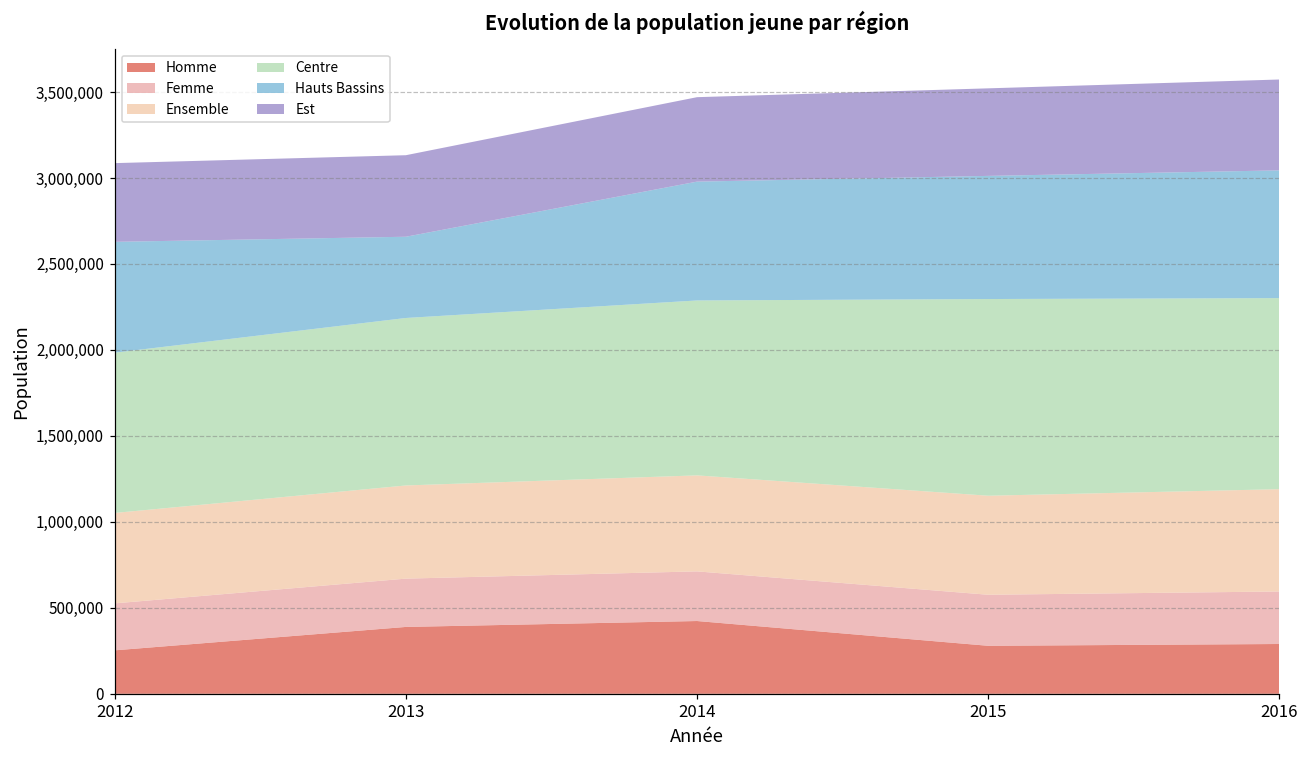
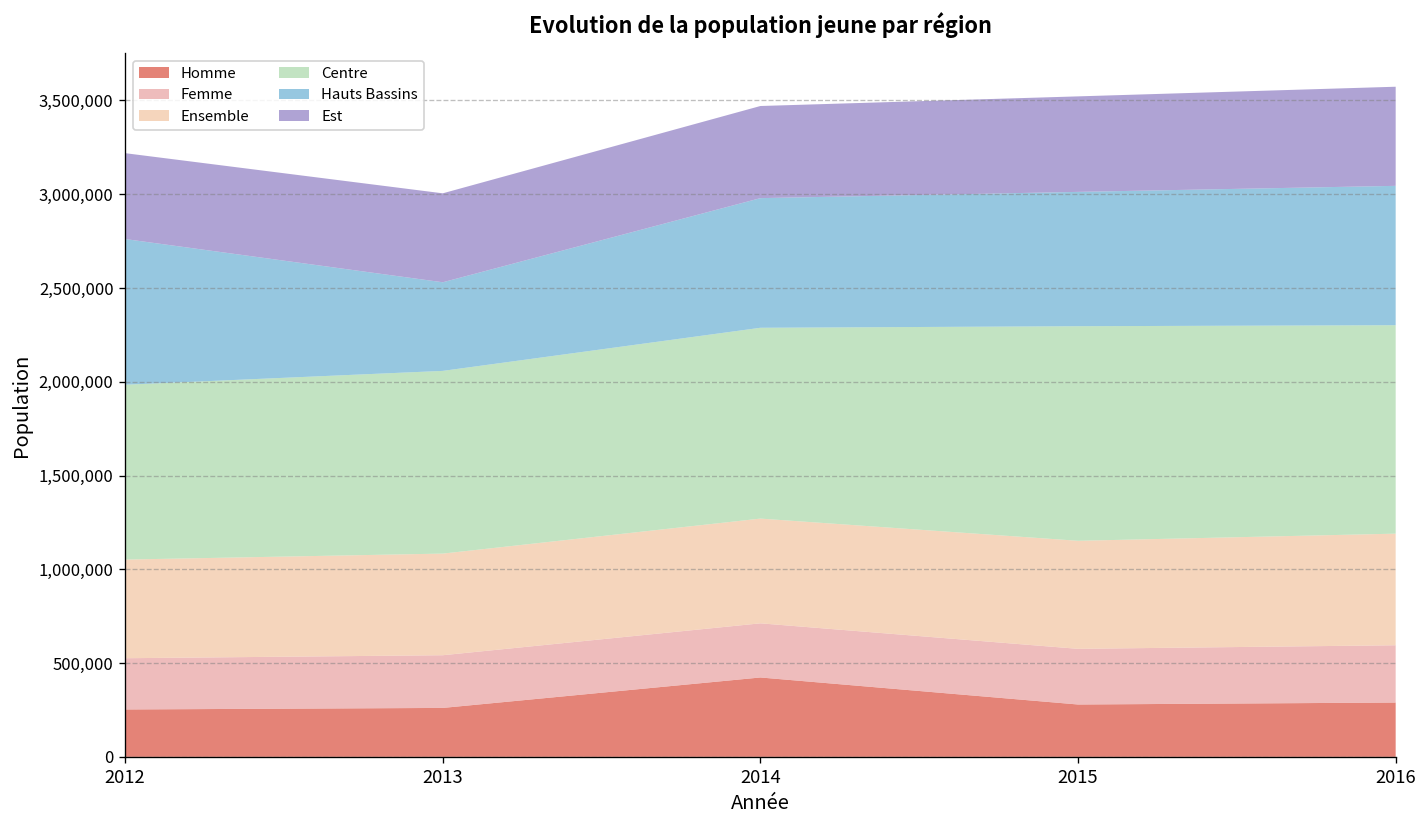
Hauts Bassins, 2012: 640,000 -> 780,000
Homme, 2013: 390,000 -> 260,000
